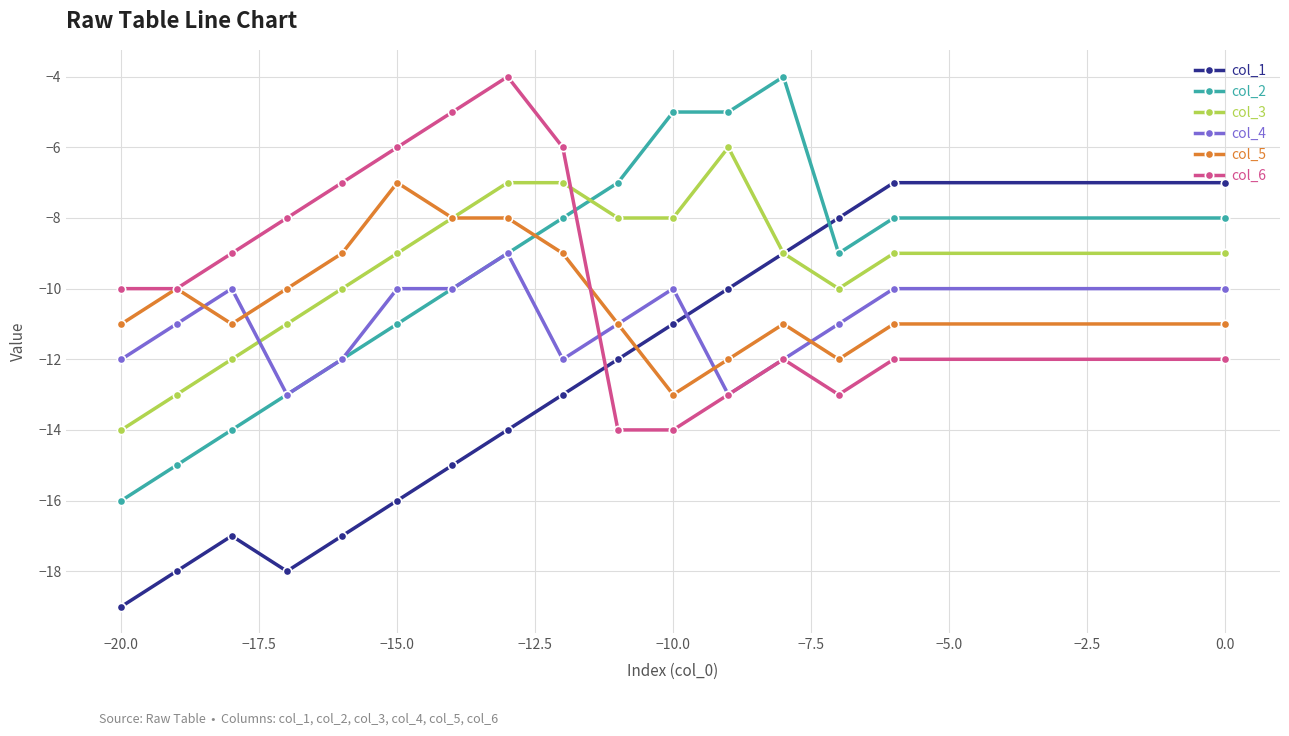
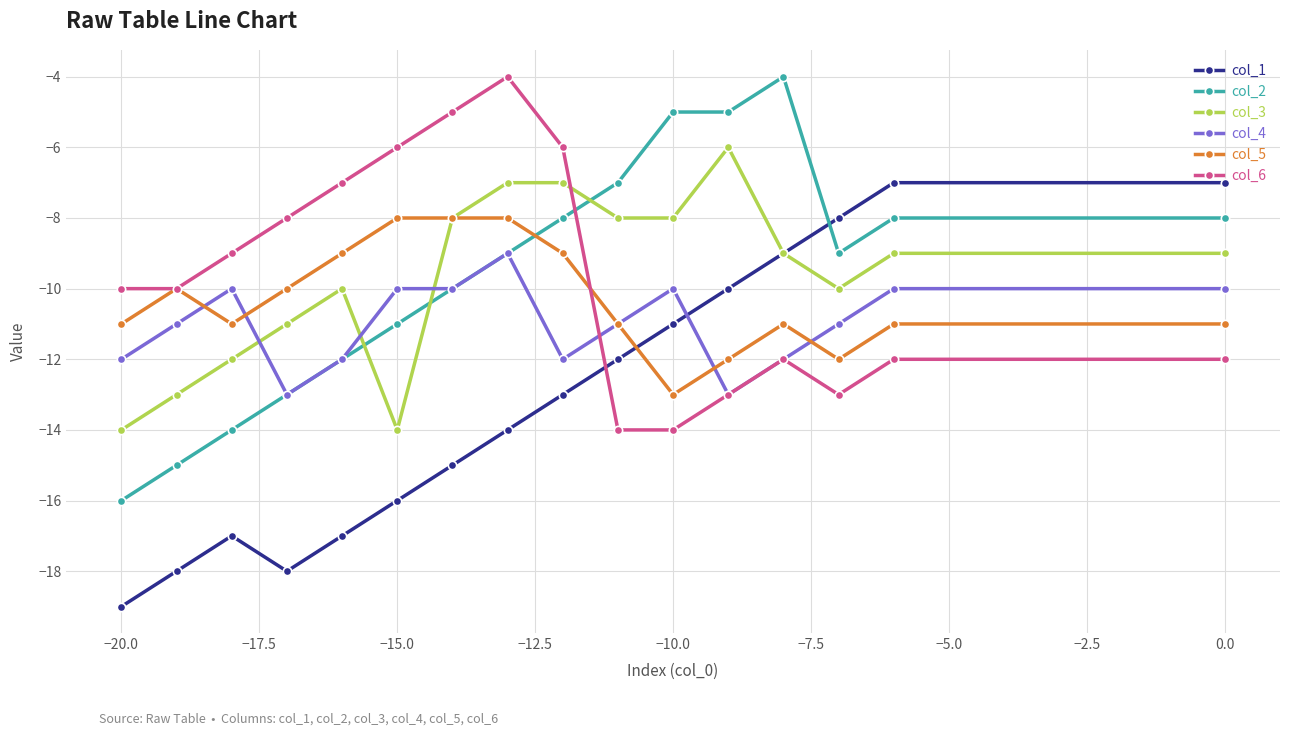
col_3, −15.0: -9 -> -14
col_5, −15.0: -7 -> -8
